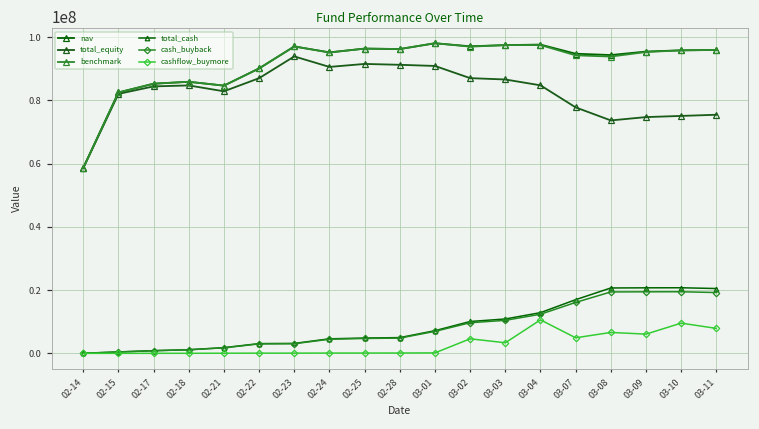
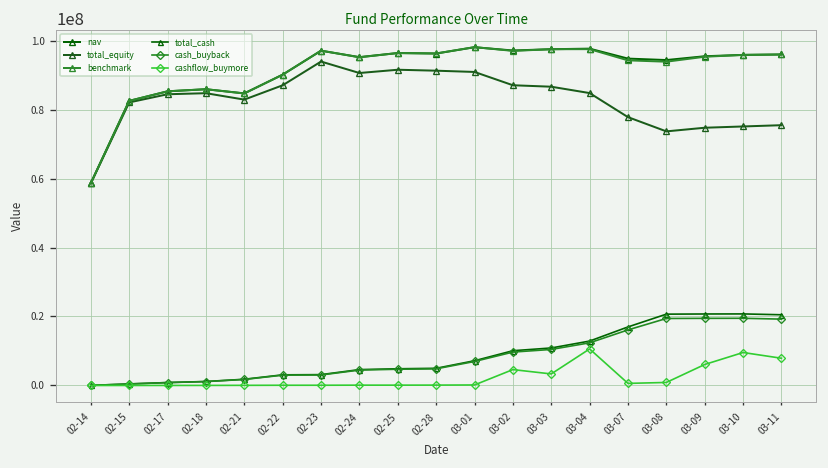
cashflow_buymore, 03-07: 5000000 -> 1000000
cashflow_buymore, 03-08: 7000000 -> 1000000
